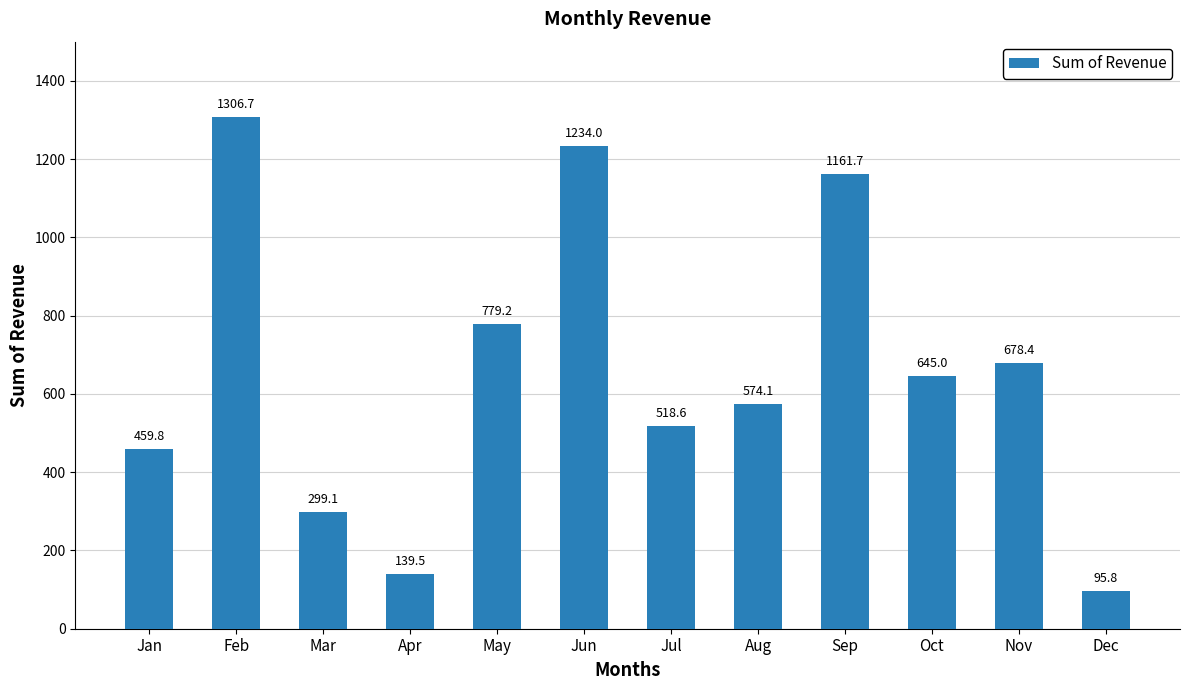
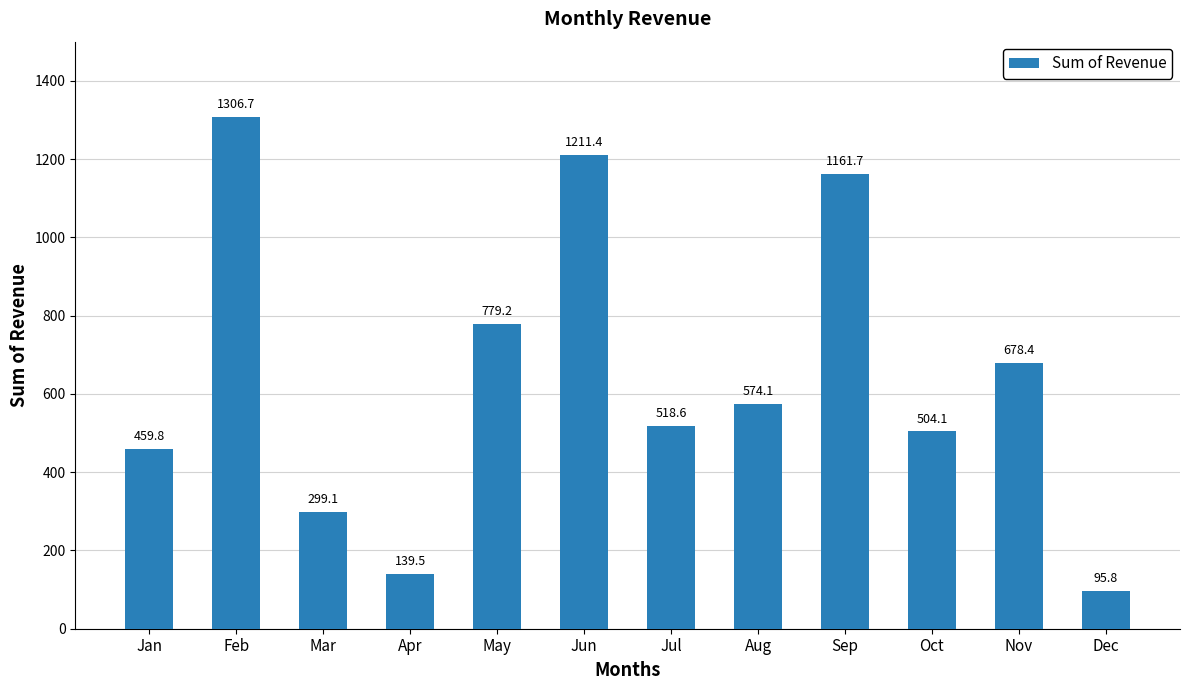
Jun: 1234.0 -> 1211.4
Oct: 645.0 -> 504.1
